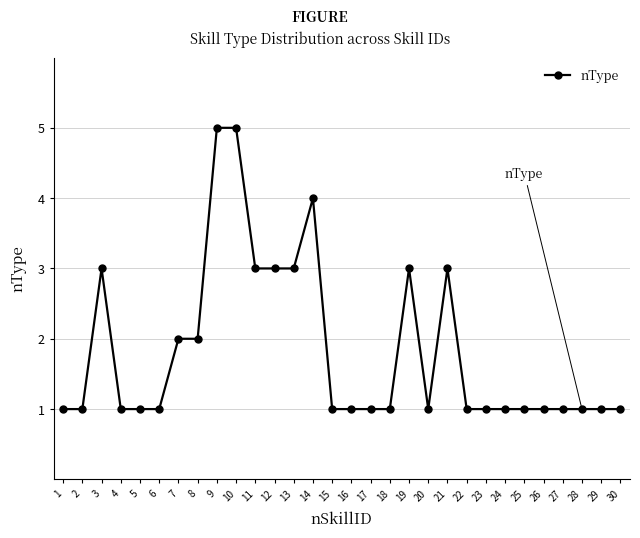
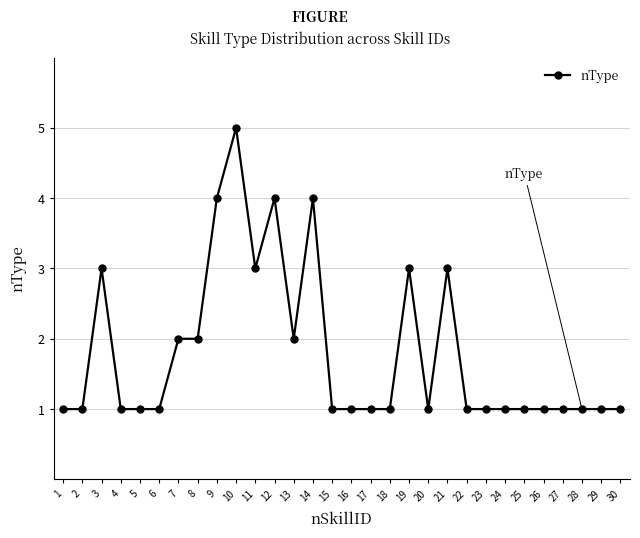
9: 5 -> 4
12: 3 -> 4
13: 3 -> 2
